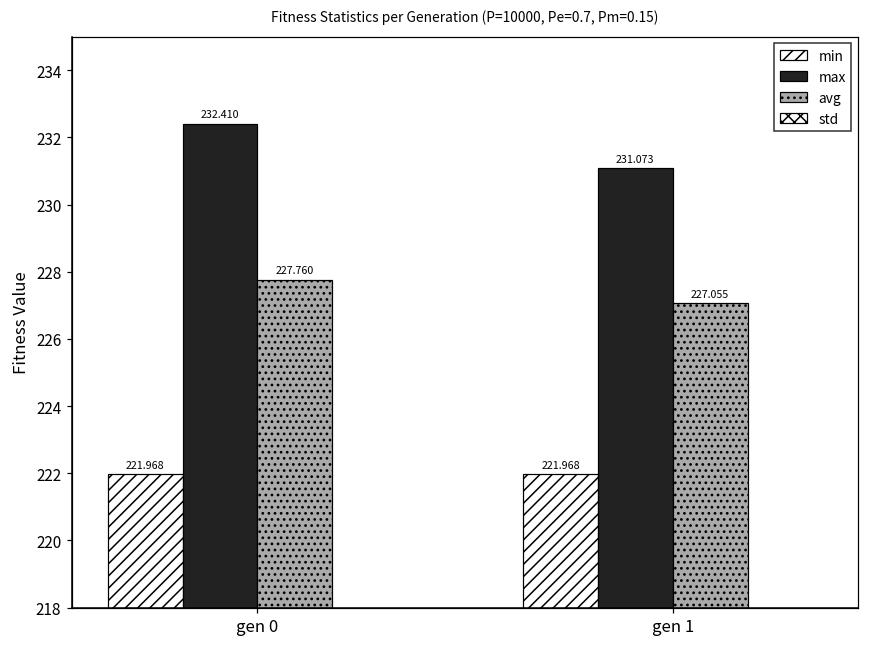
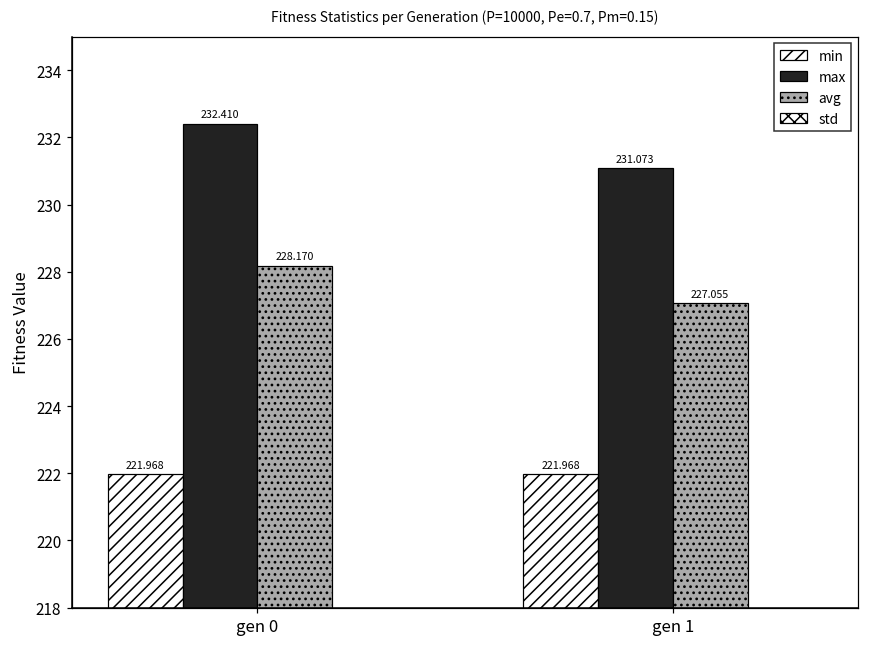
avg, gen 0: 227.760 -> 228.170
